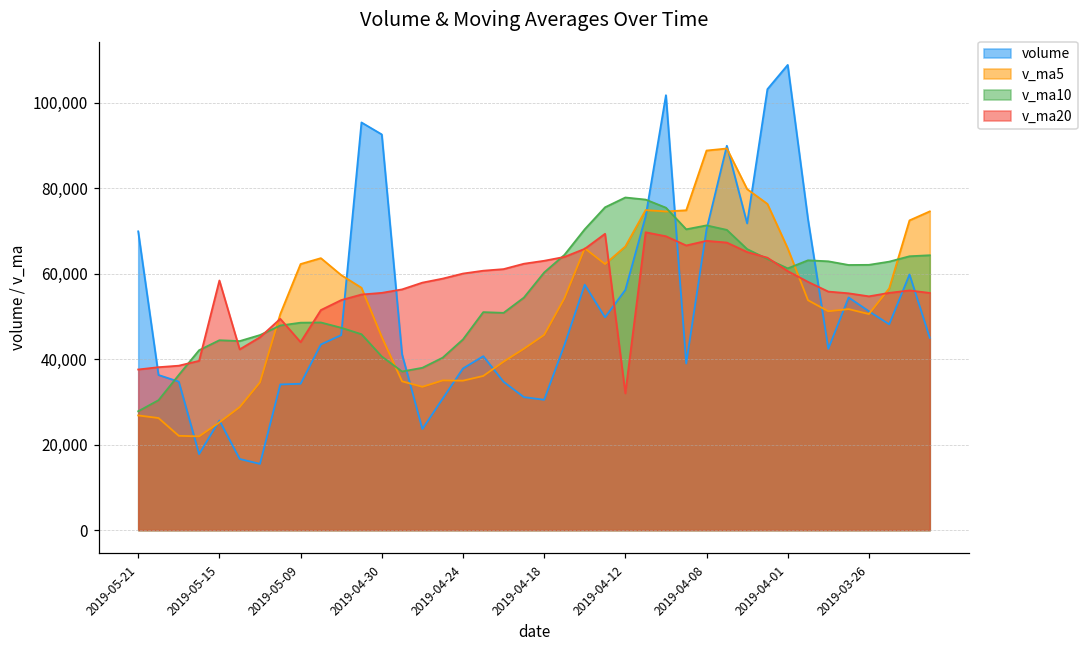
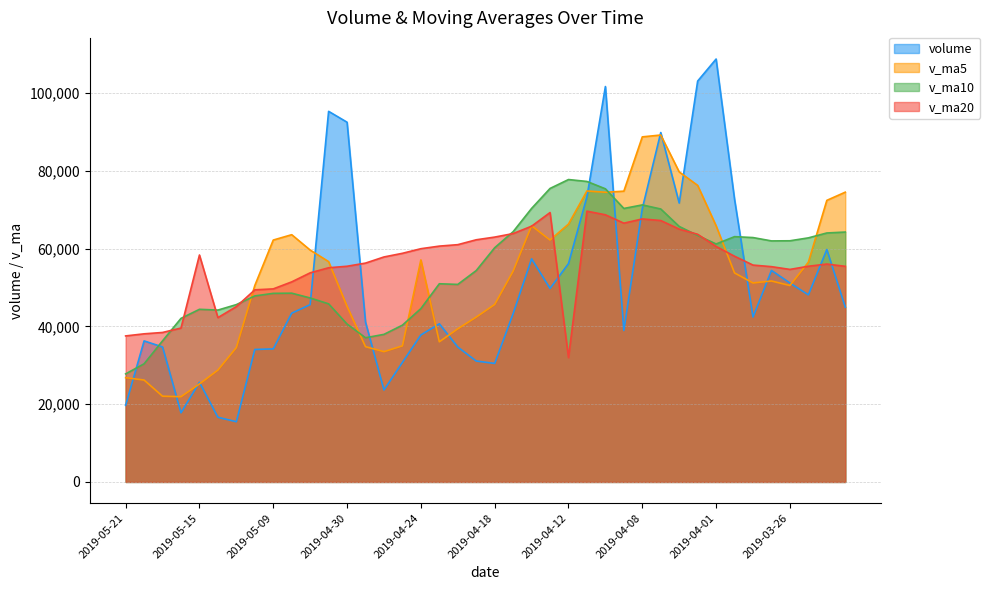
volume, 2019-05-21: 70,000 -> 20,000
v_ma20, 2019-05-09: 44,000 -> 50,000
v_ma5, 2019-04-24: 35,000 -> 57,000
